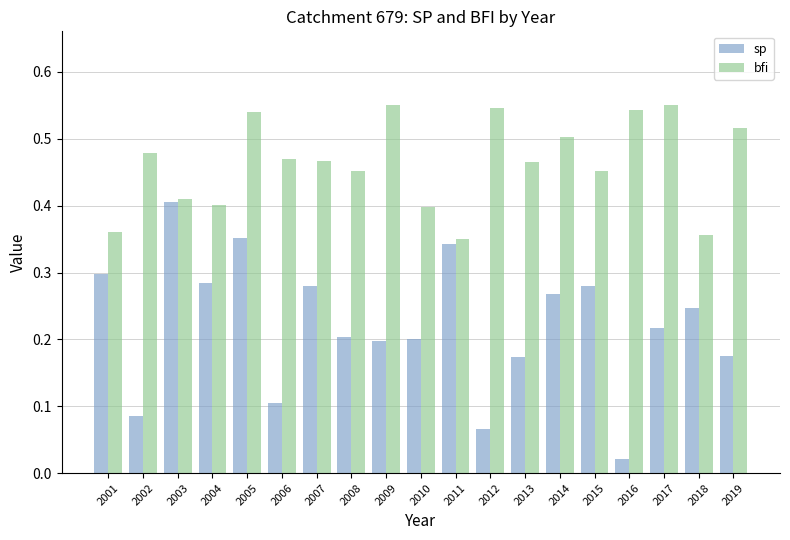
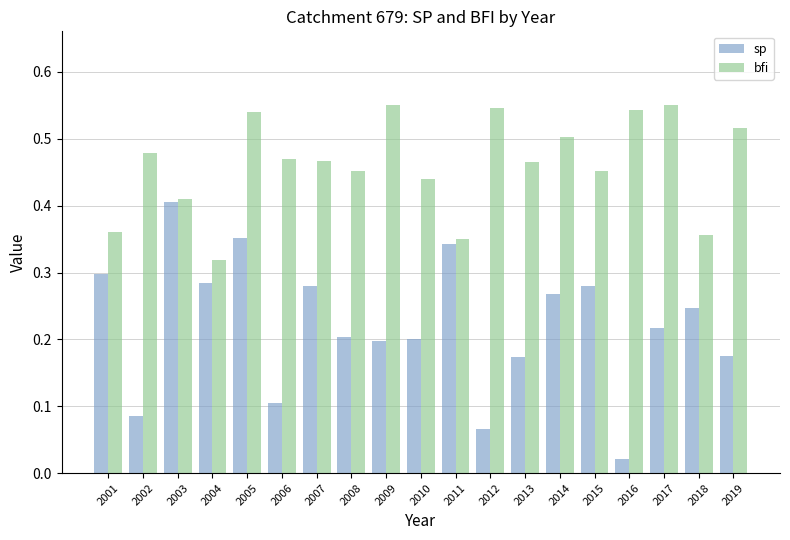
bfi, 2004: 0.40 -> 0.32
bfi, 2010: 0.40 -> 0.44
